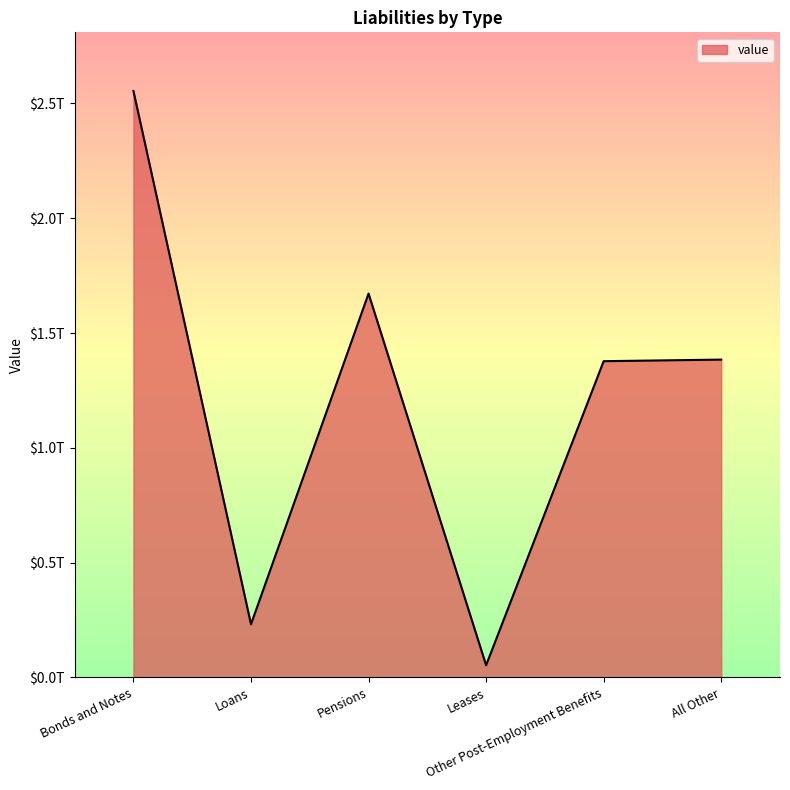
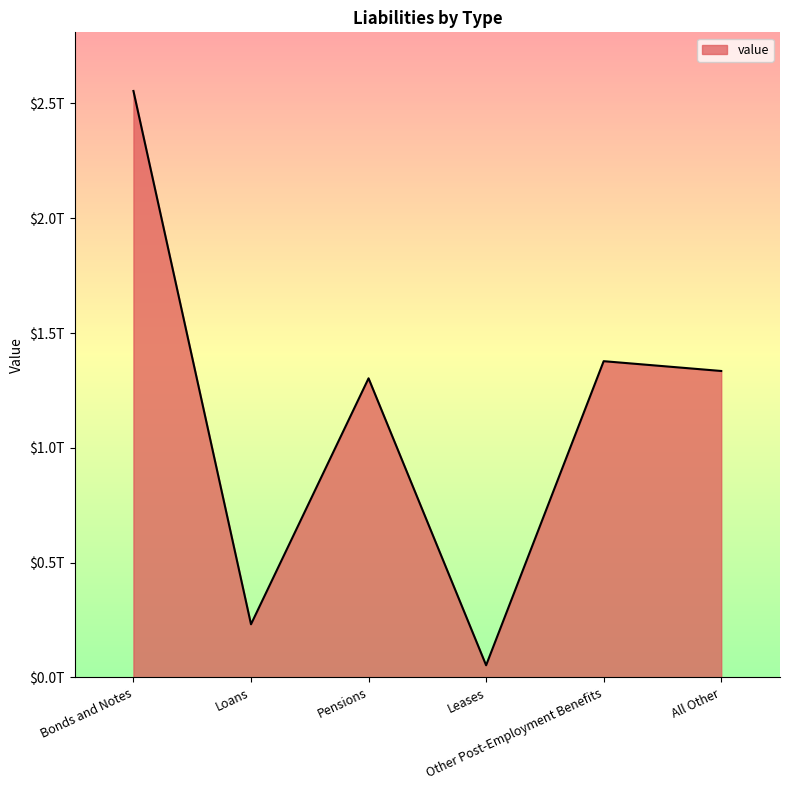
Pensions: $1.67T -> $1.30T
All Other: $1.38T -> $1.33T
